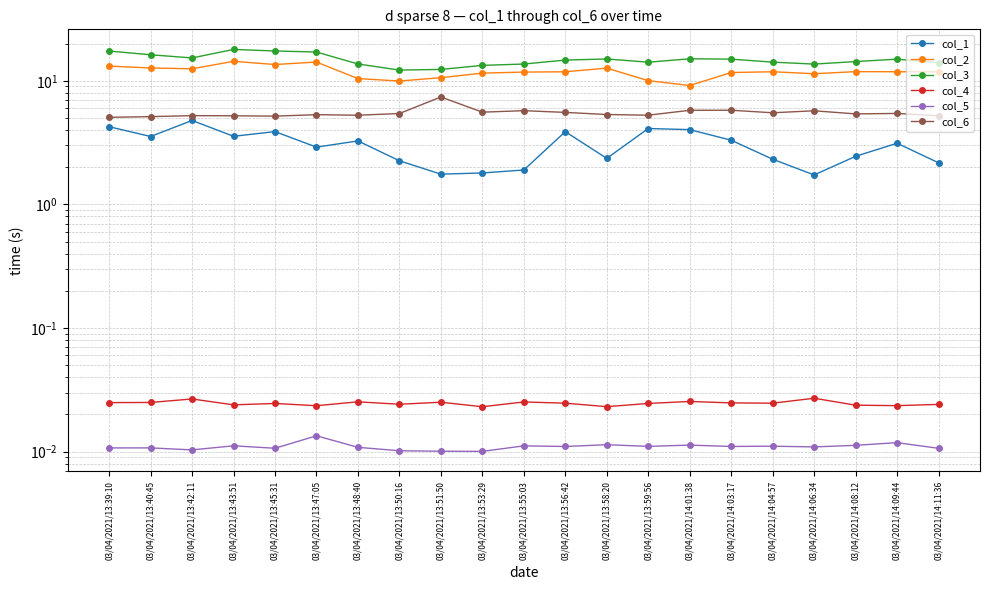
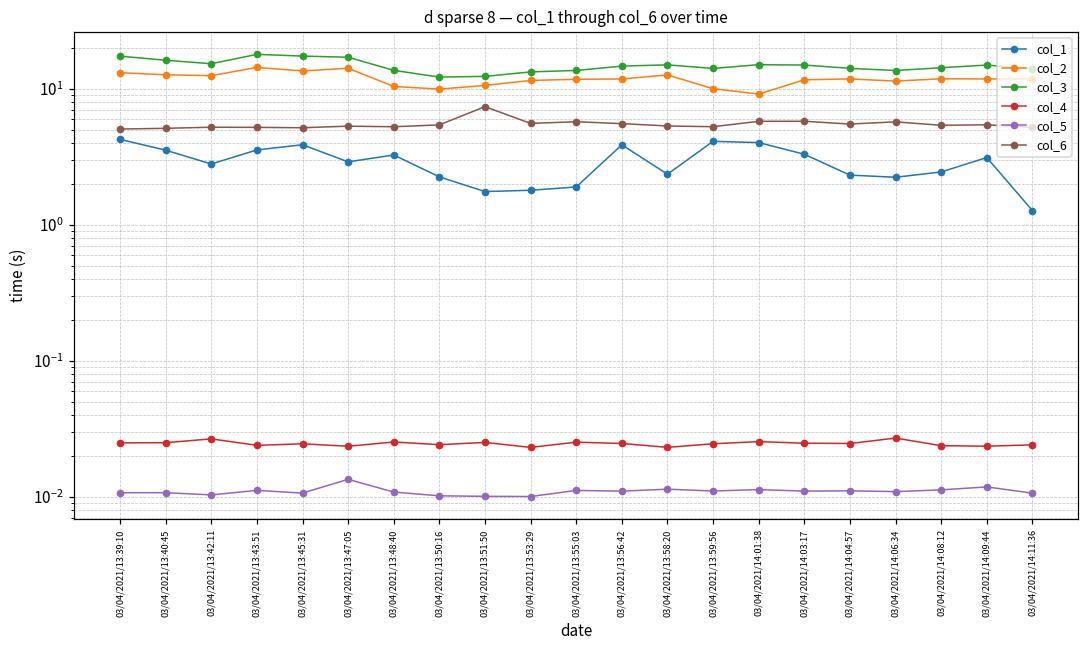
col_1, 03/04/2021/13:42:11: 4.8 -> 2.8
col_1, 03/04/2021/14:06:34: 1.7 -> 2.2
col_1, 03/04/2021/14:11:36: 2.2 -> 1.3
